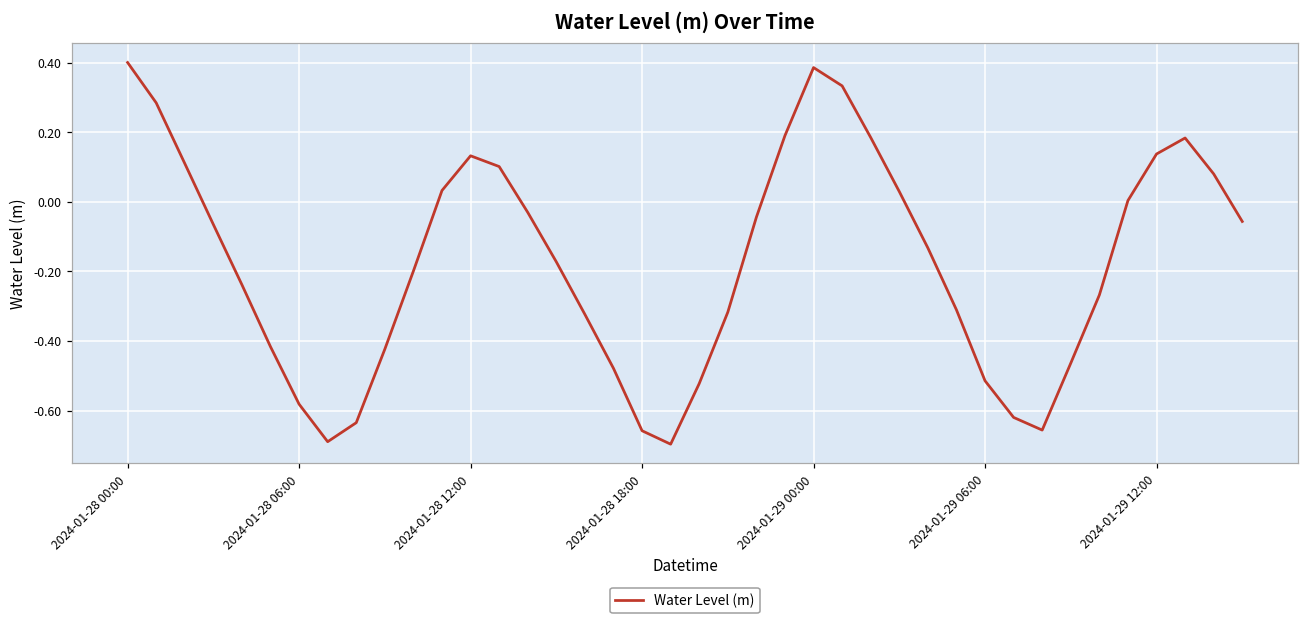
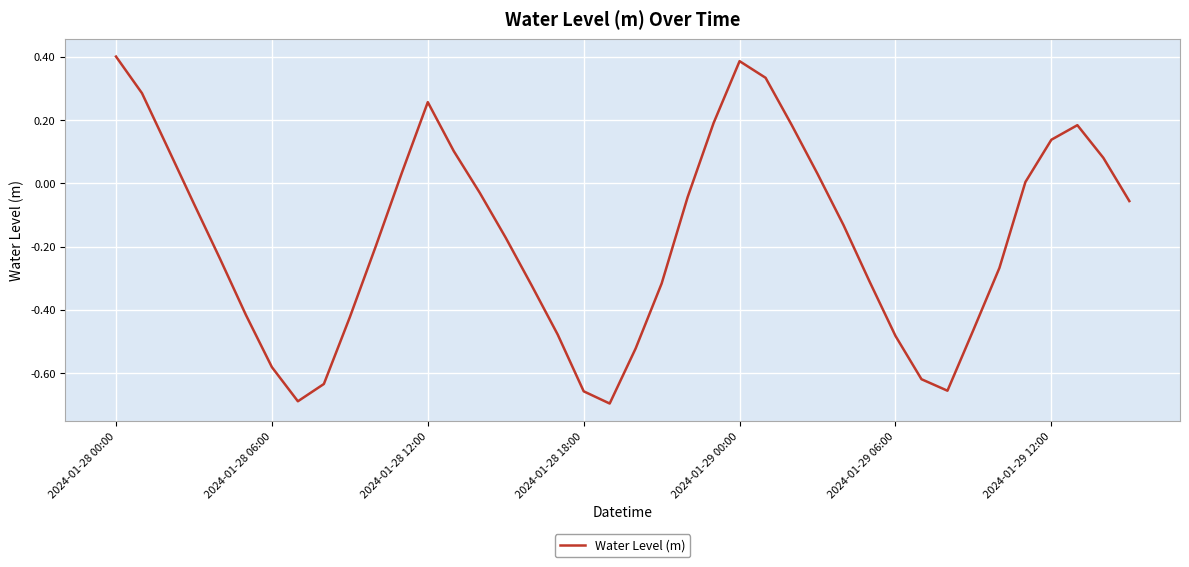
2024-01-28 12:00: 0.13 -> 0.26
2024-01-29 06:00: -0.51 -> -0.48
